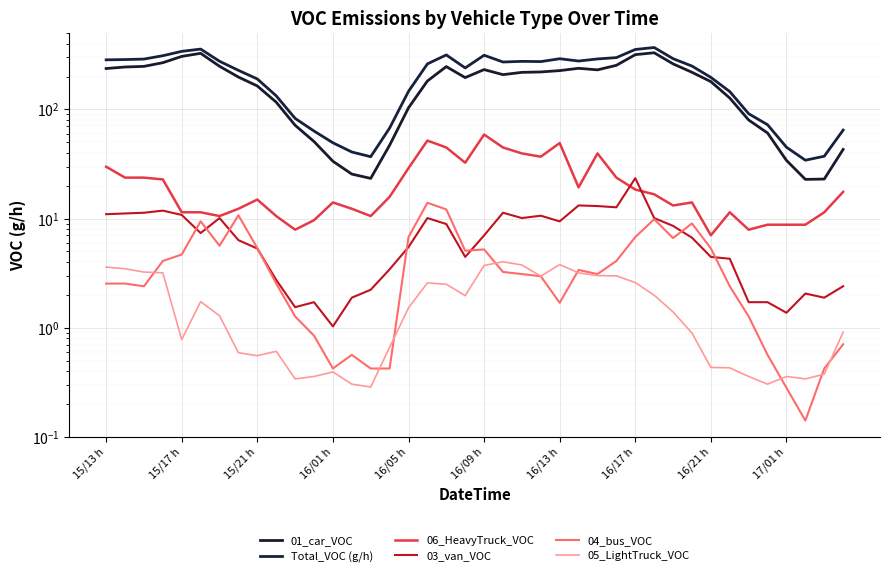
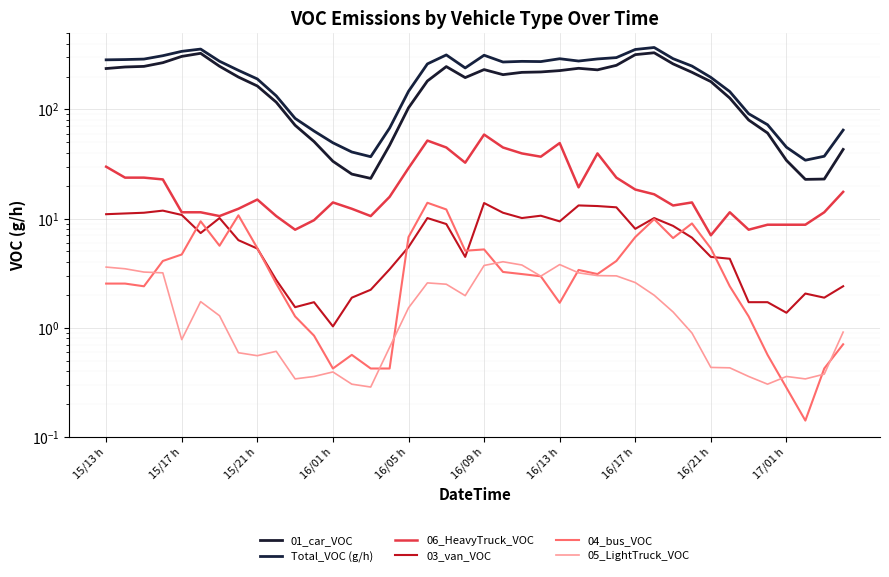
03_van_VOC, 16/09 h: 7 -> 14
03_van_VOC, 16/17 h: 23 -> 8
